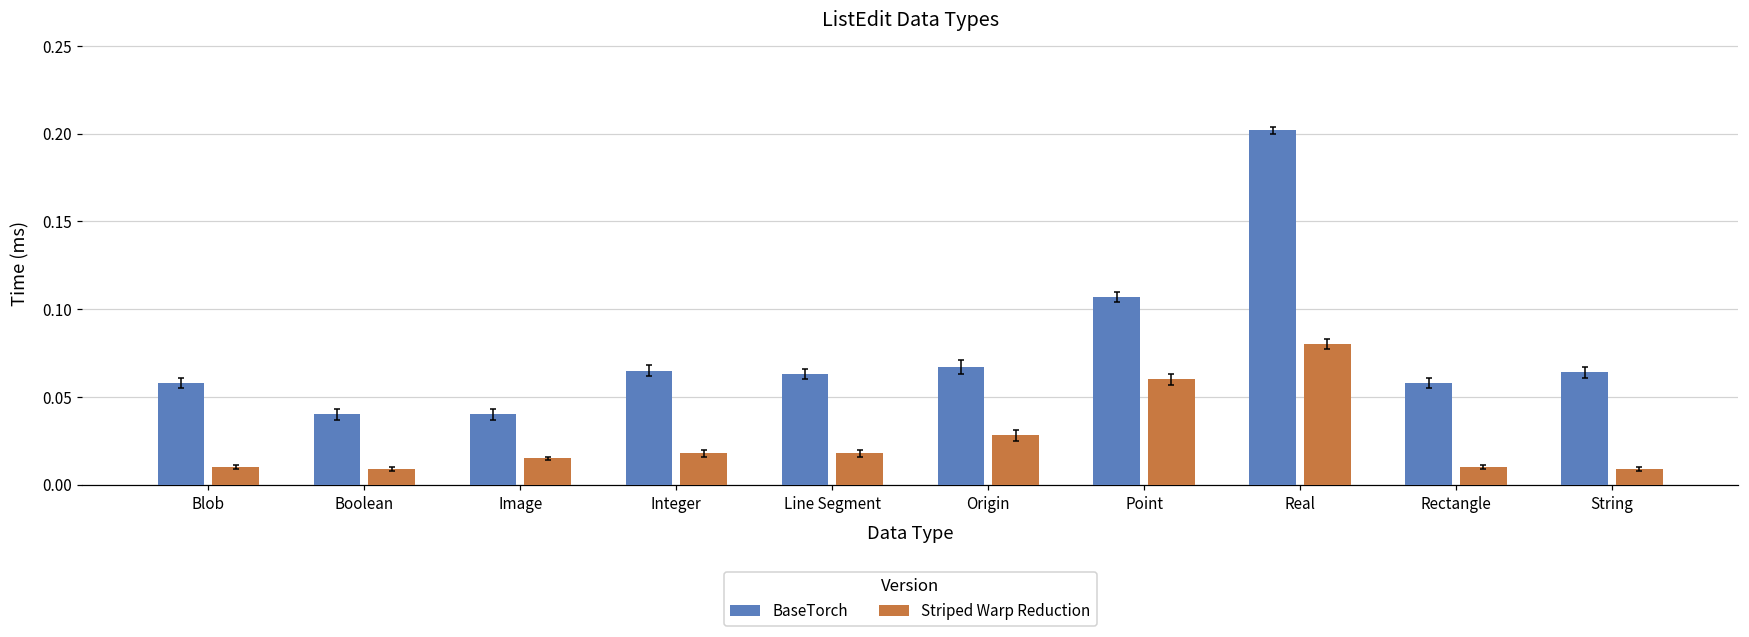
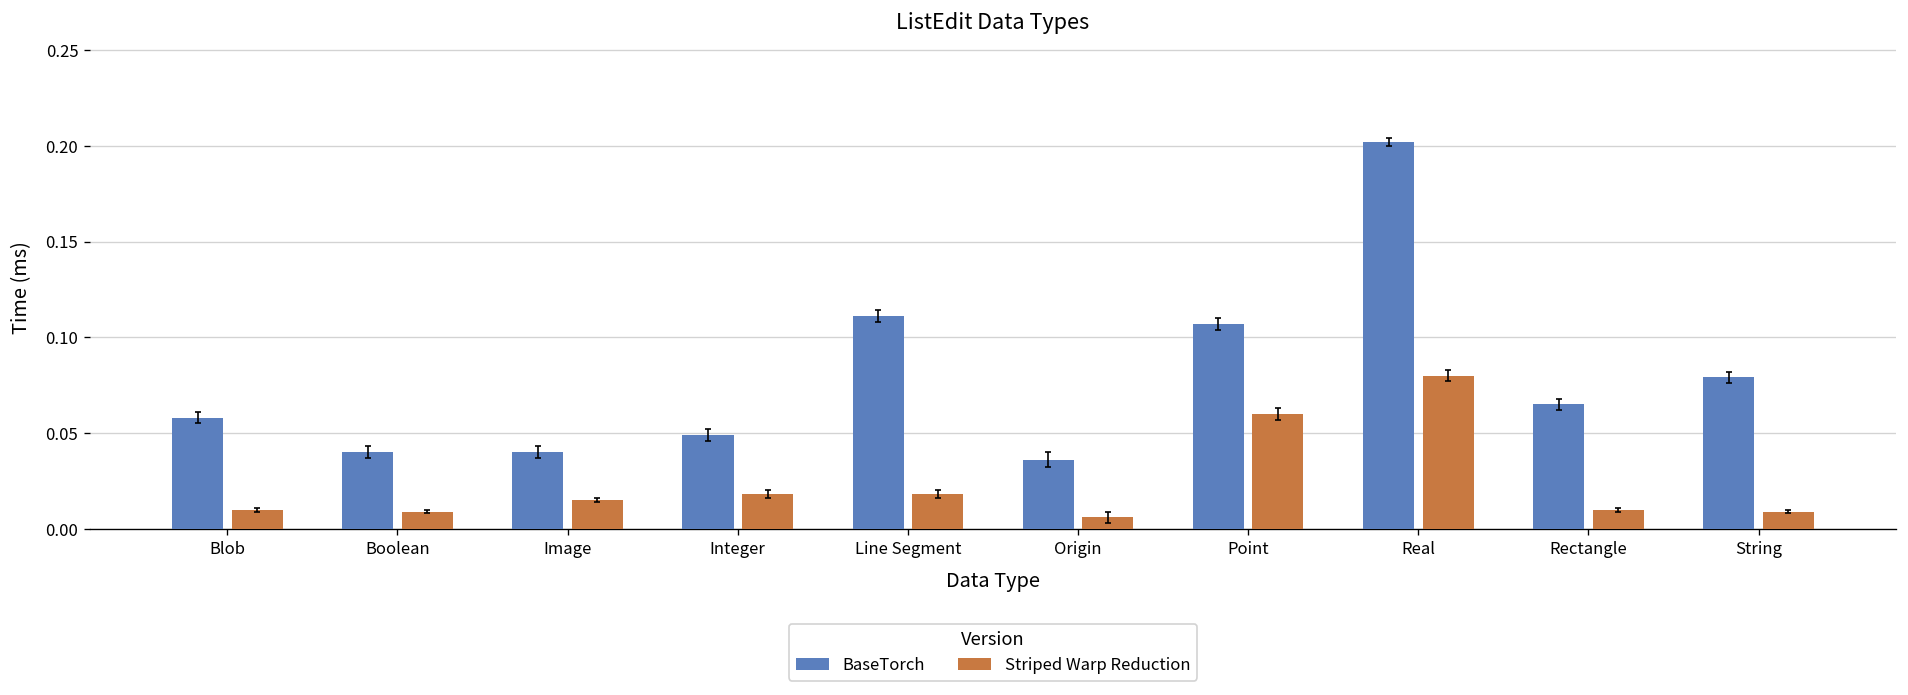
BaseTorch, Integer: 0.065 -> 0.049
BaseTorch, Line Segment: 0.063 -> 0.111
BaseTorch, Origin: 0.067 -> 0.036
Striped Warp Reduction, Origin: 0.028 -> 0.006
BaseTorch, Rectangle: 0.058 -> 0.065
BaseTorch, String: 0.064 -> 0.079
